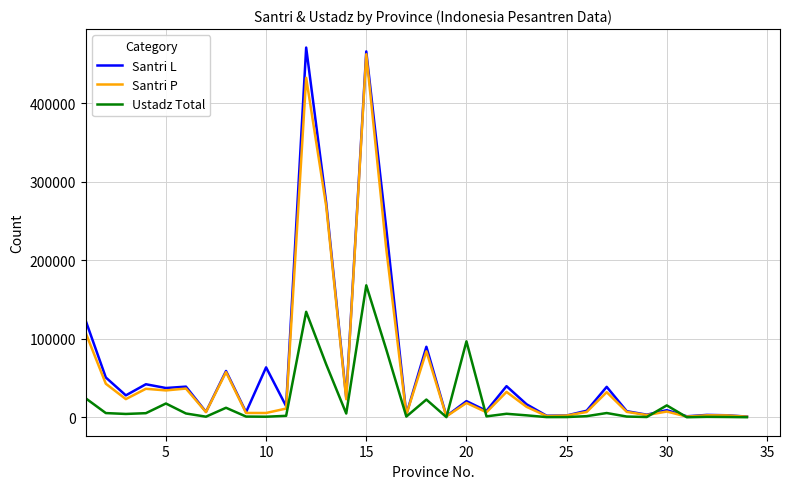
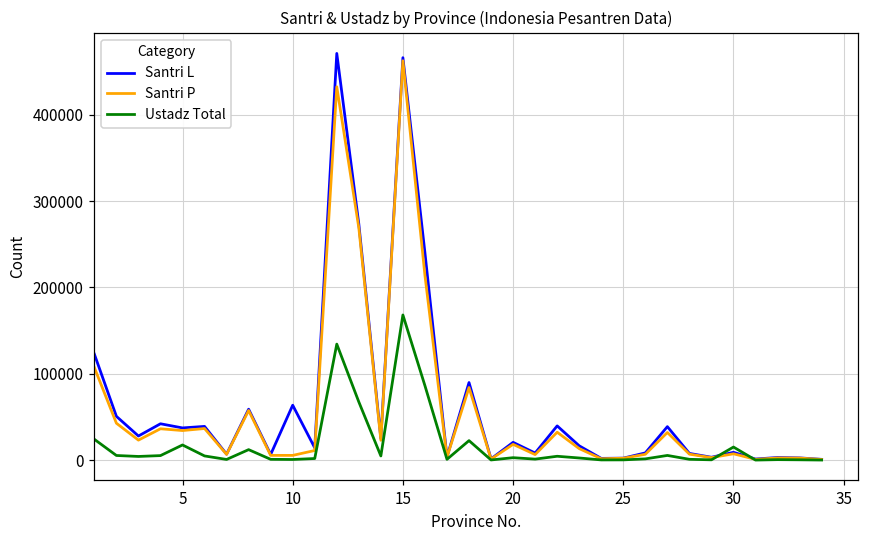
Ustadz Total, 20: 100000 -> 0
